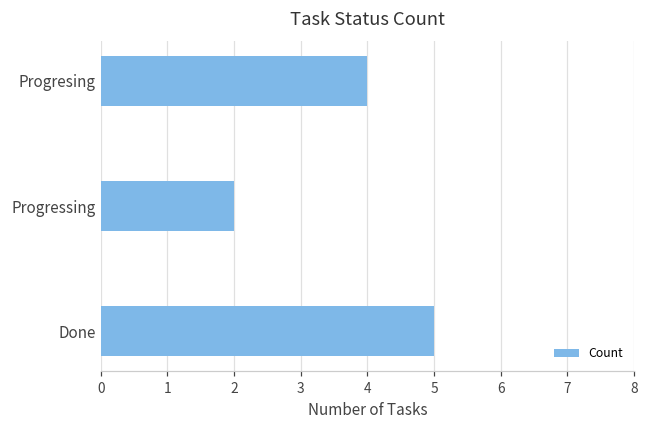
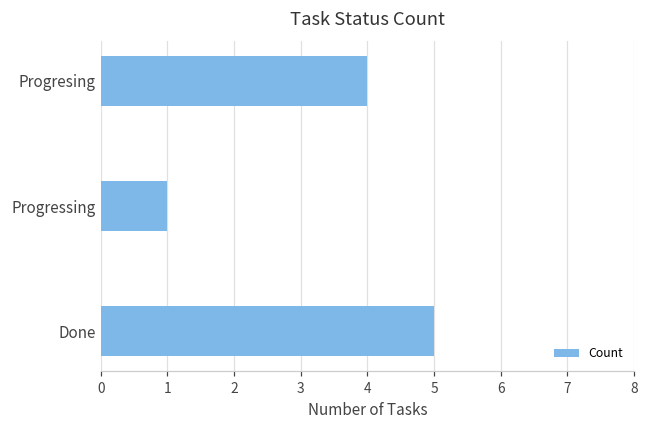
Progressing: 2 -> 1
